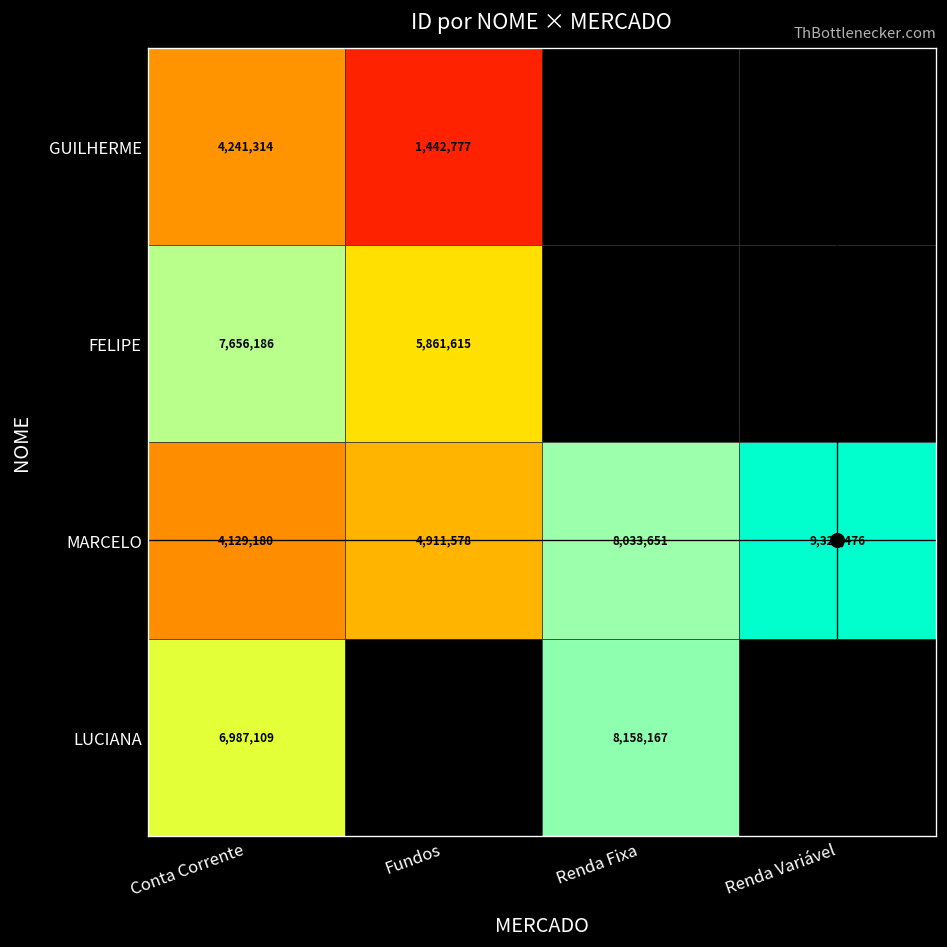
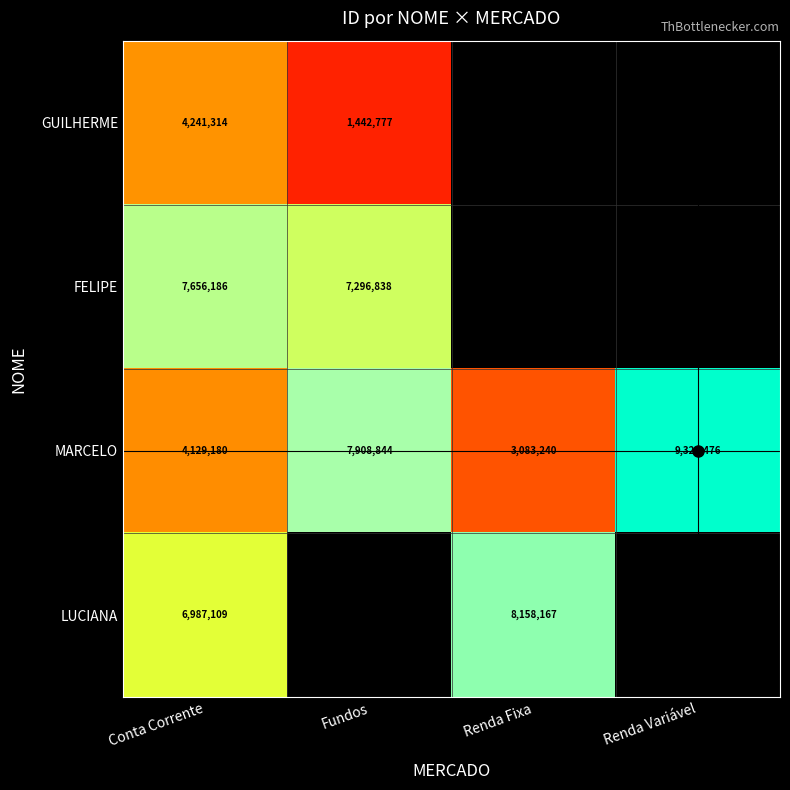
FELIPE, Fundos: 5,861,615 -> 7,296,838
MARCELO, Fundos: 4,911,578 -> 7,908,844
MARCELO, Renda Fixa: 8,033,651 -> 3,083,240
